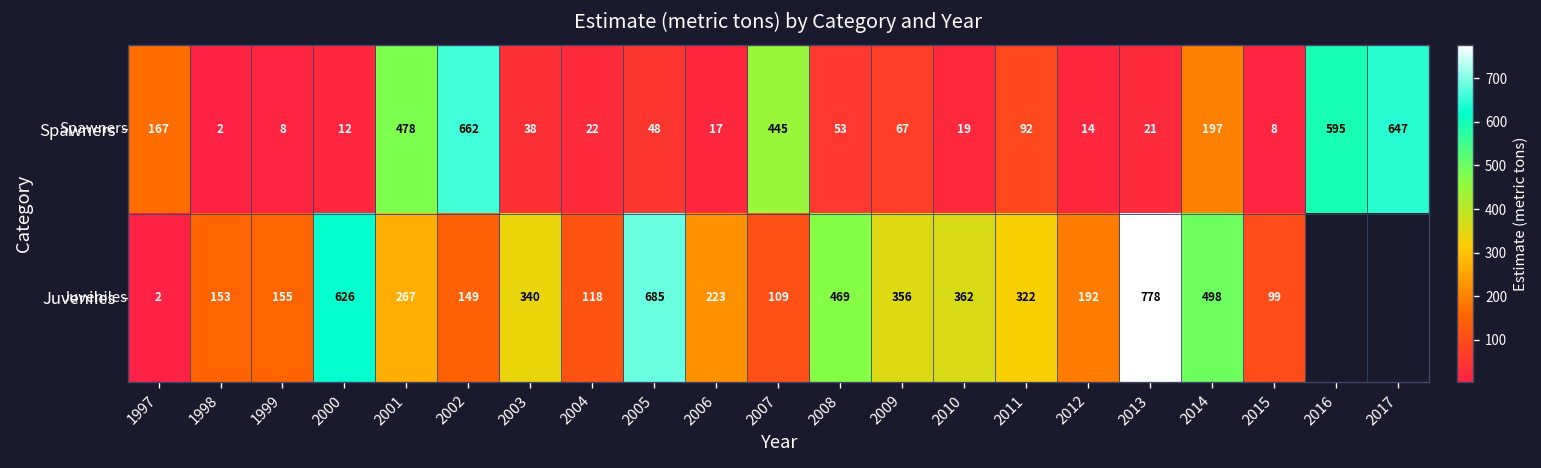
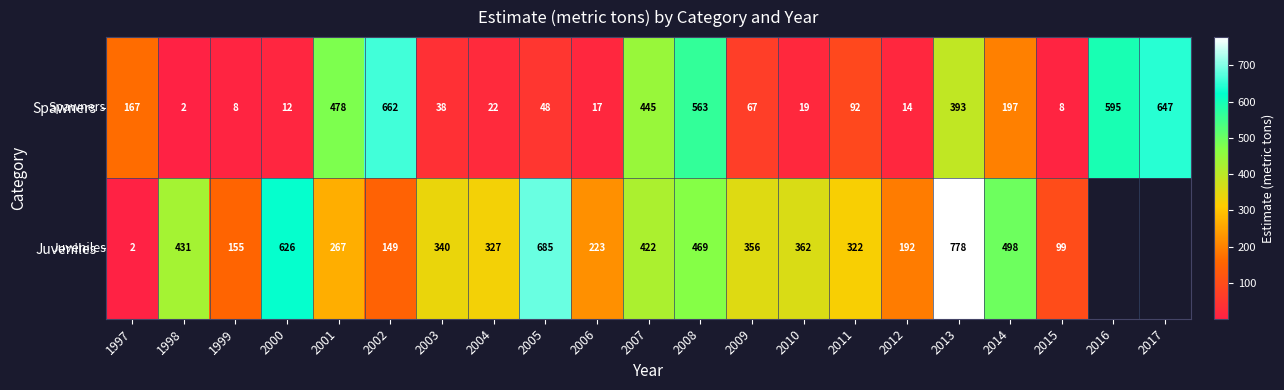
Spawners, 2008: 53 -> 563
Spawners, 2013: 21 -> 393
Juveniles, 1998: 153 -> 431
Juveniles, 2004: 118 -> 327
Juveniles, 2007: 109 -> 422
